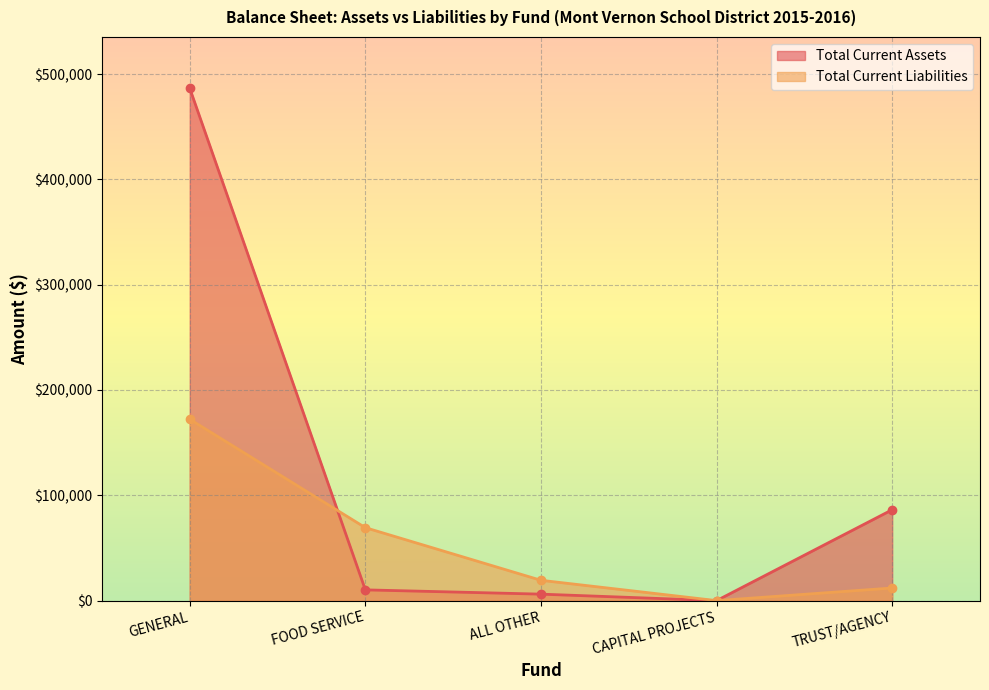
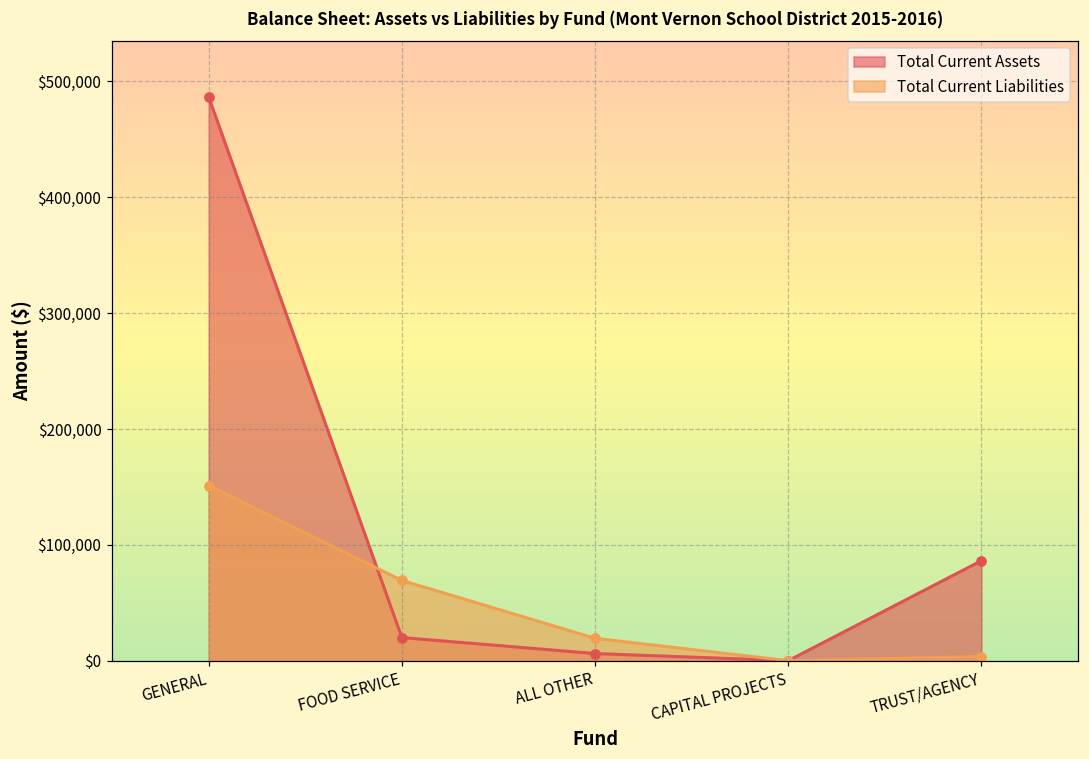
Total Current Liabilities, GENERAL: $172,000 -> $151,000
Total Current Assets, FOOD SERVICE: $10,000 -> $20,000
Total Current Liabilities, TRUST/AGENCY: $12,000 -> $4,000
